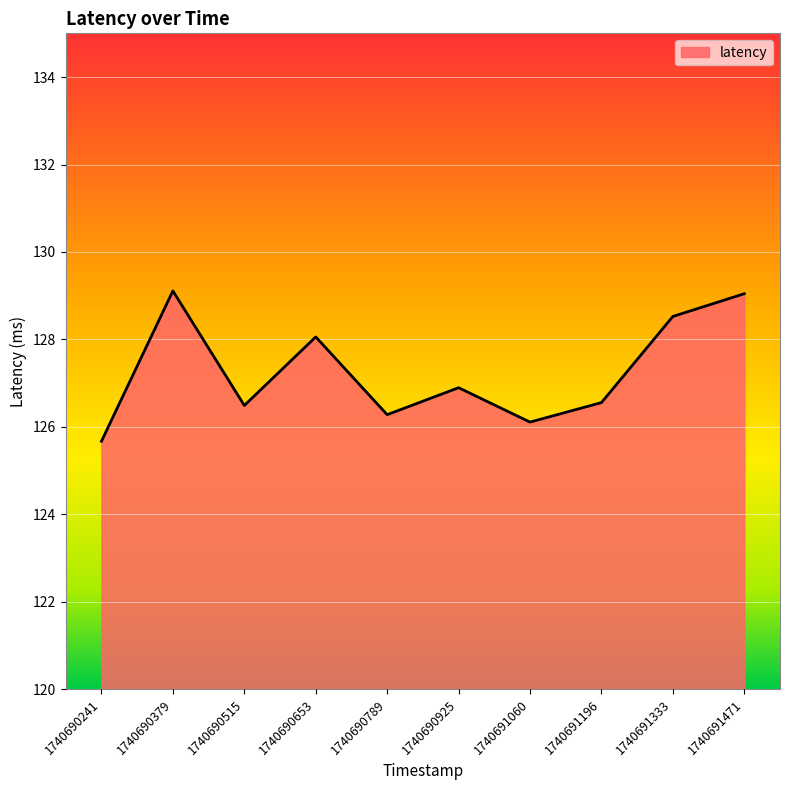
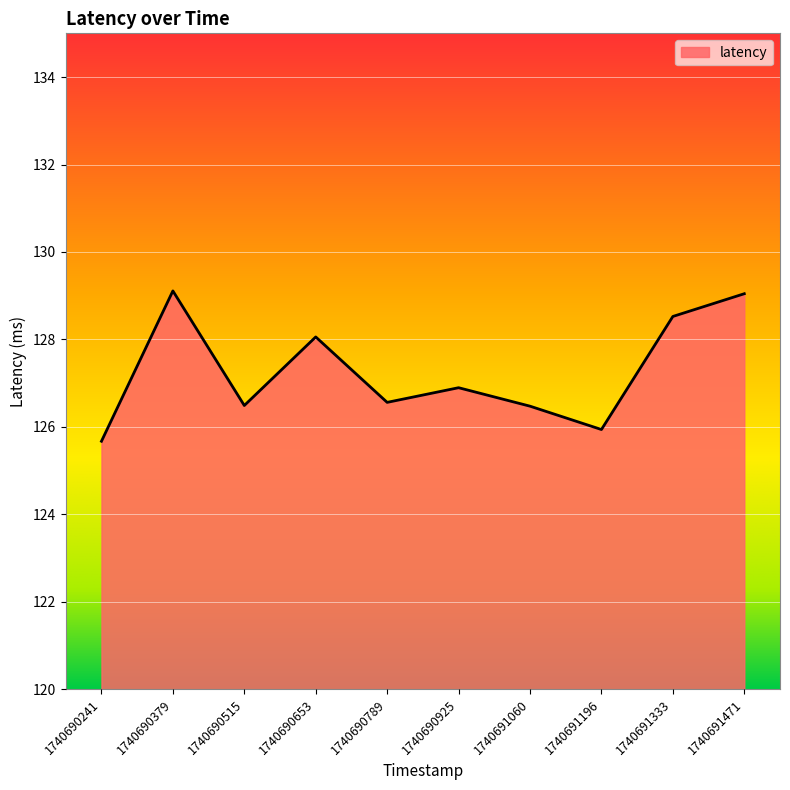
1740690789: 126.3 -> 126.6
1740691060: 126.1 -> 126.5
1740691196: 126.6 -> 125.9
